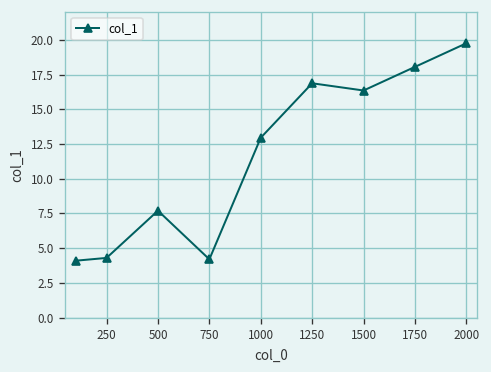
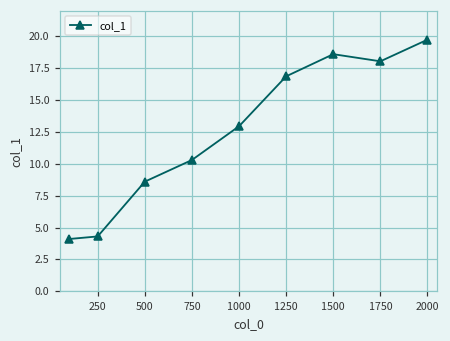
500: 7.7 -> 8.6
750: 4.2 -> 10.3
1500: 16.4 -> 18.6
